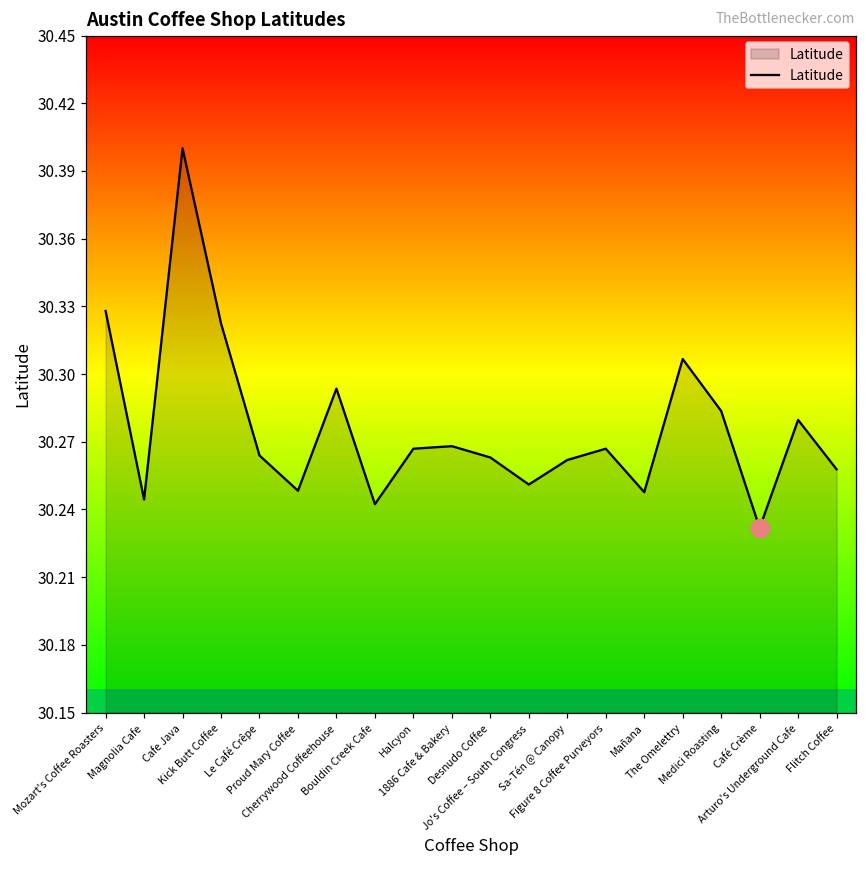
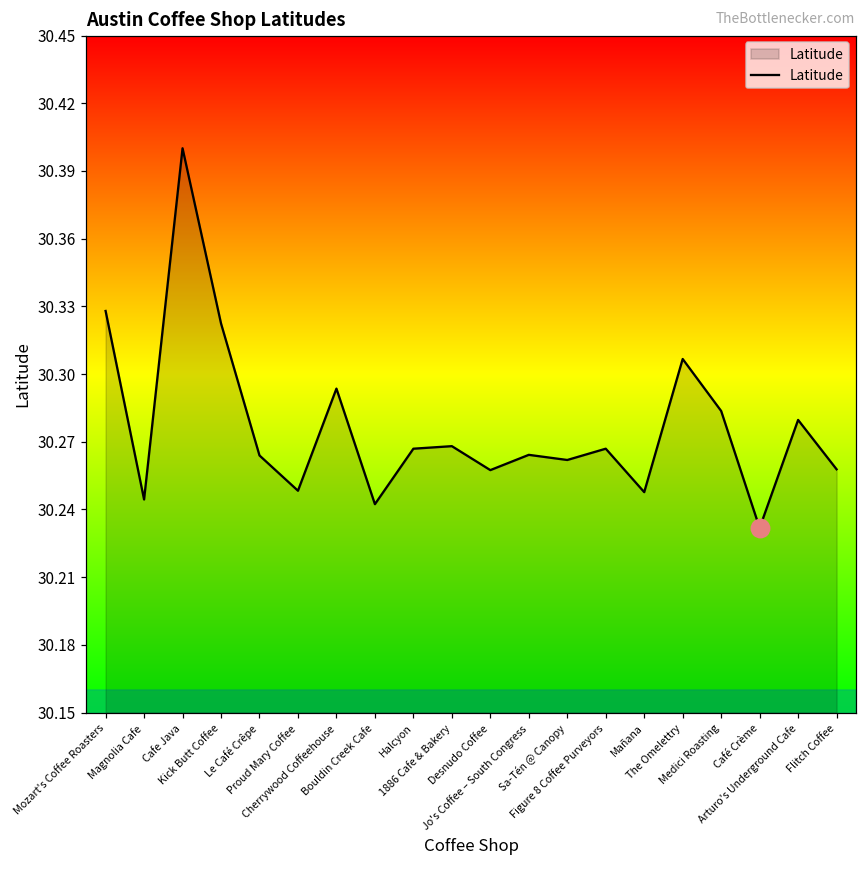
Latitude, Desnudo Coffee: 30.263 -> 30.257
Latitude, Jo's Coffee – South Congress: 30.251 -> 30.264
